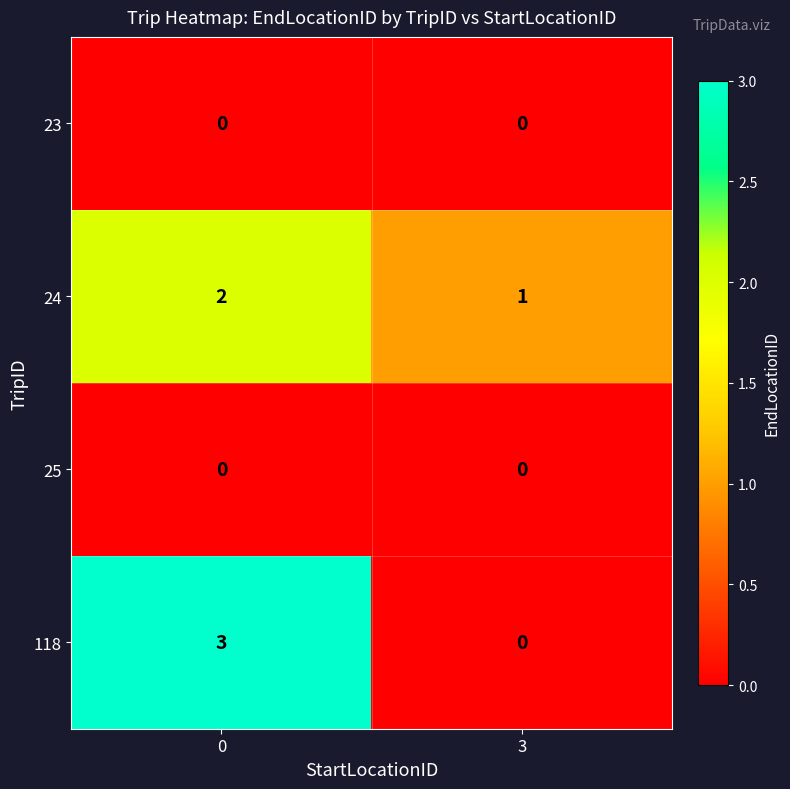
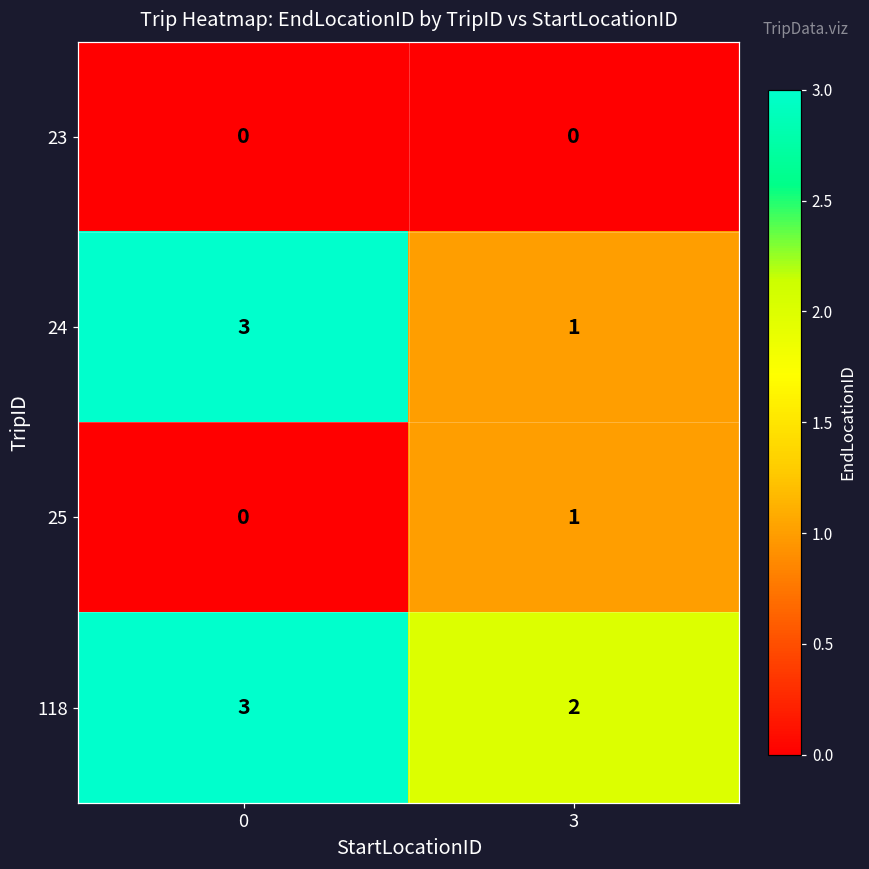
24, 0: 2 -> 3
25, 3: 0 -> 1
118, 3: 0 -> 2
